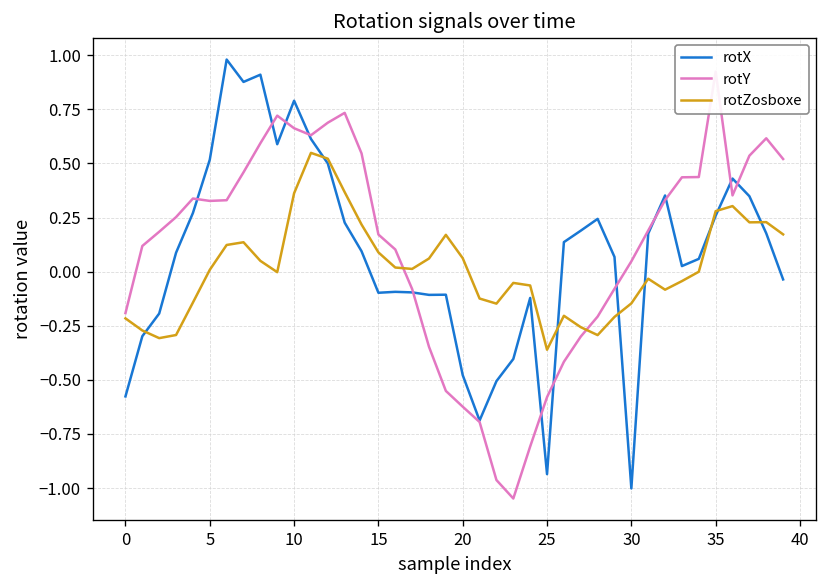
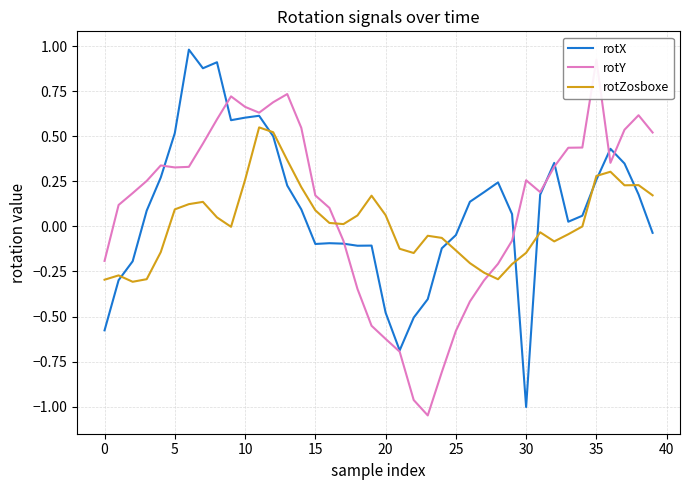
rotZosboxe, 0: -0.22 -> -0.30
rotZosboxe, 5: 0.01 -> 0.09
rotX, 10: 0.79 -> 0.60
rotZosboxe, 10: 0.36 -> 0.26
rotX, 25: -0.94 -> -0.05
rotZosboxe, 25: -0.36 -> -0.13
rotY, 30: 0.05 -> 0.26
